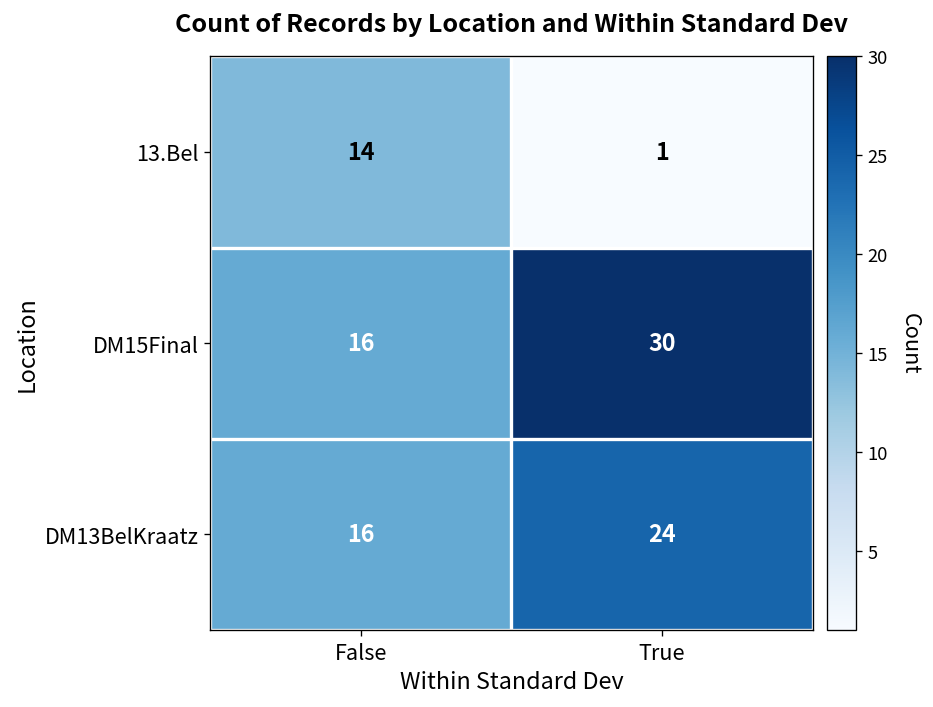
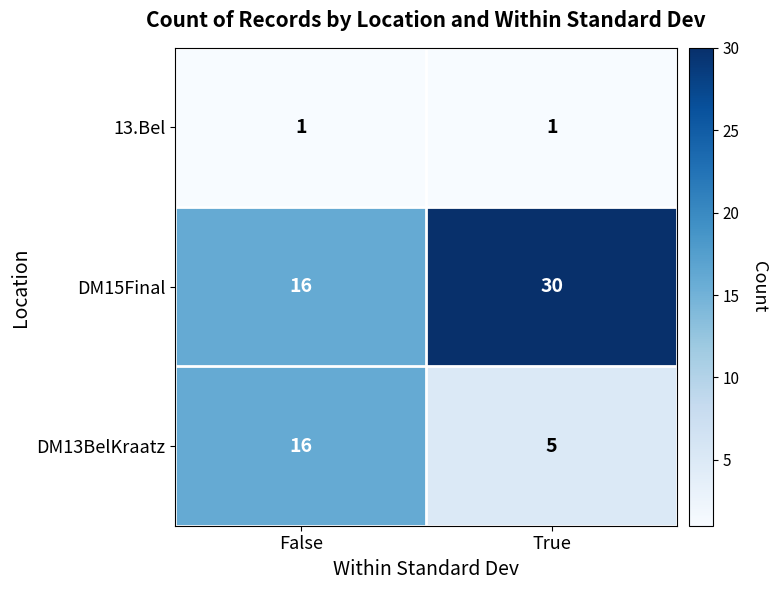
13.Bel, False: 14 -> 1
DM13BelKraatz, True: 24 -> 5
